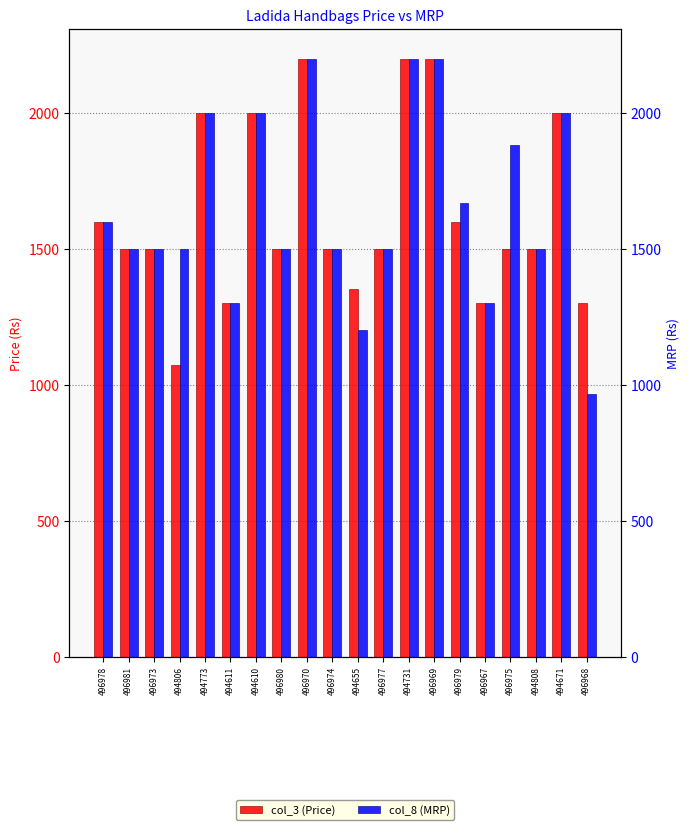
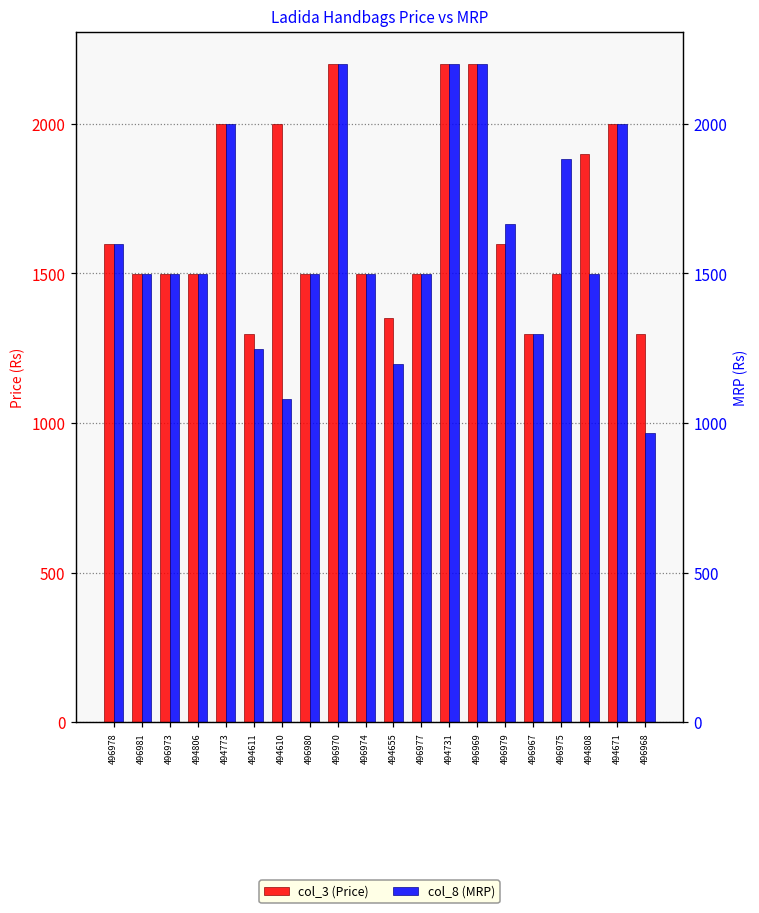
col_3 (Price), 494806: 1070 -> 1500
col_8 (MRP), 494611: 1300 -> 1250
col_8 (MRP), 494610: 2000 -> 1080
col_3 (Price), 494808: 1500 -> 1900
